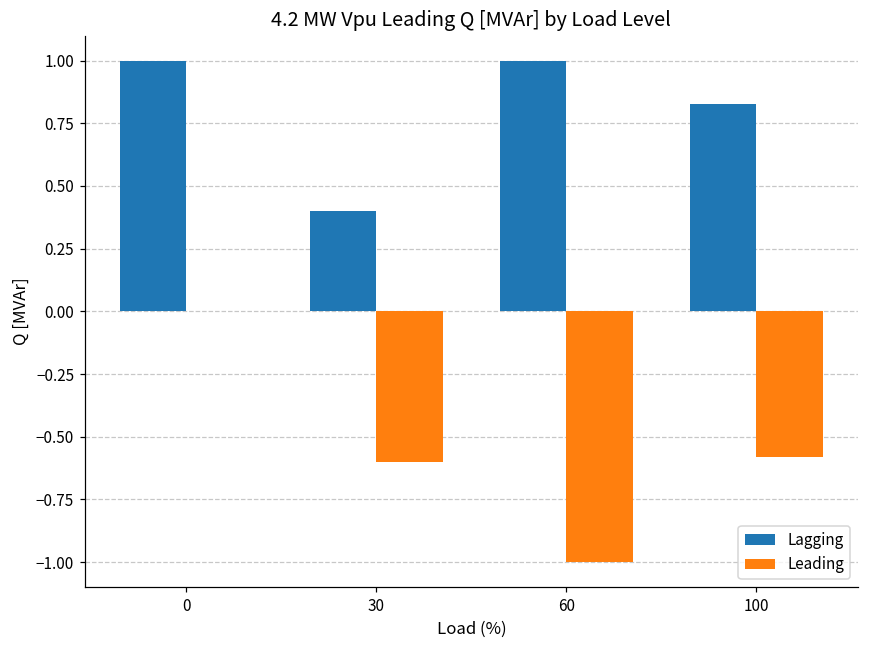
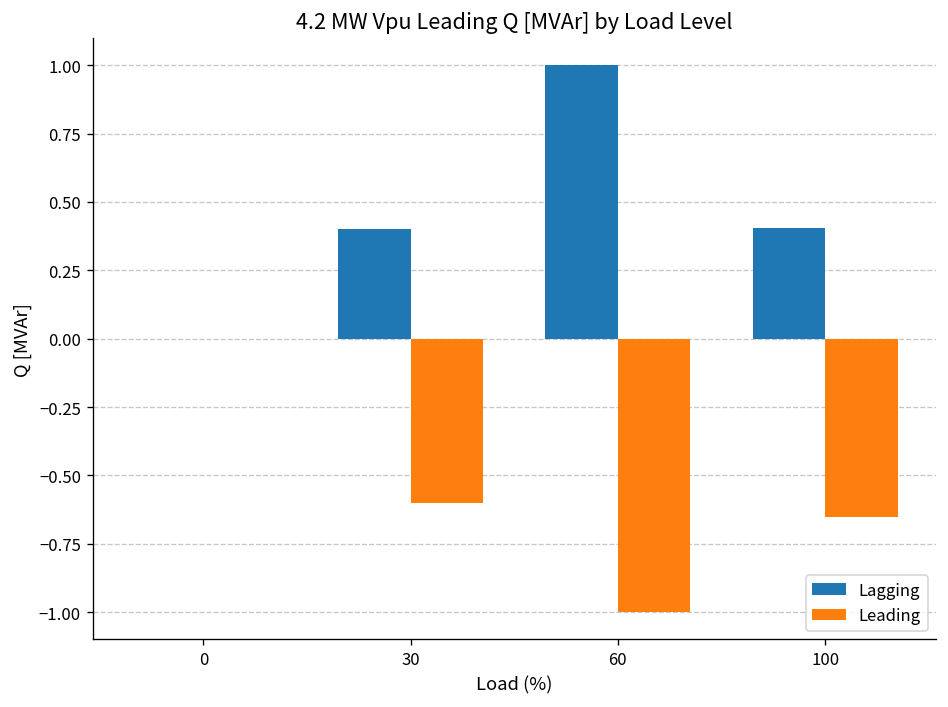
Lagging, 0: 1 -> 0
Lagging, 100: 0.83 -> 0.41
Leading, 100: -0.58 -> -0.65
